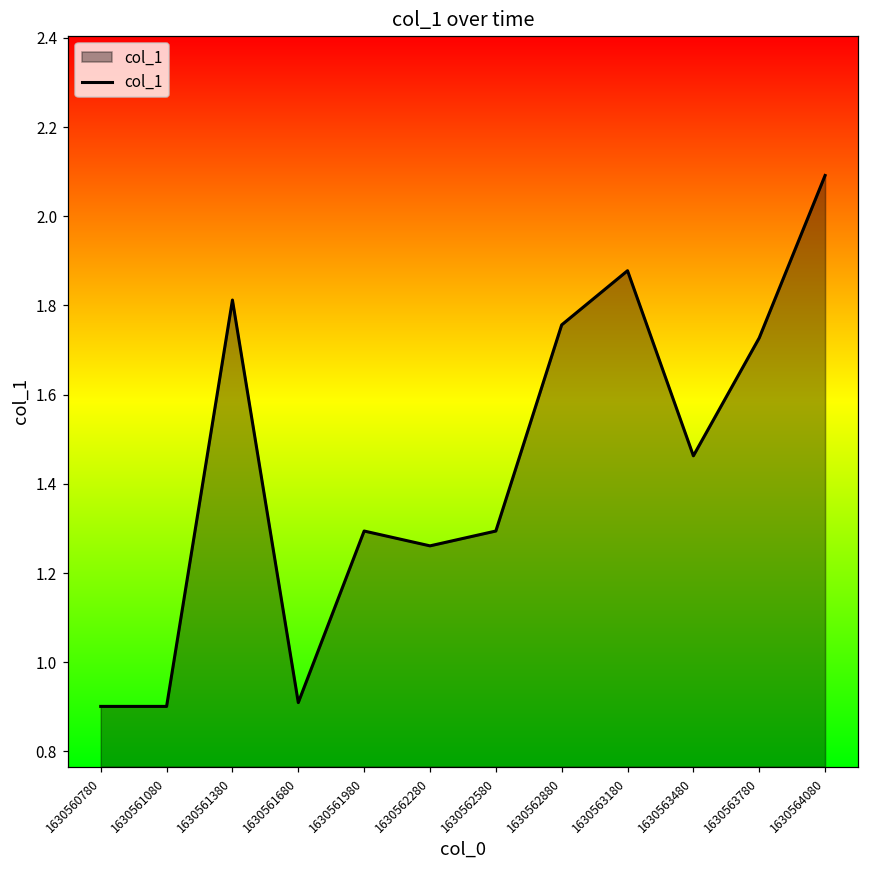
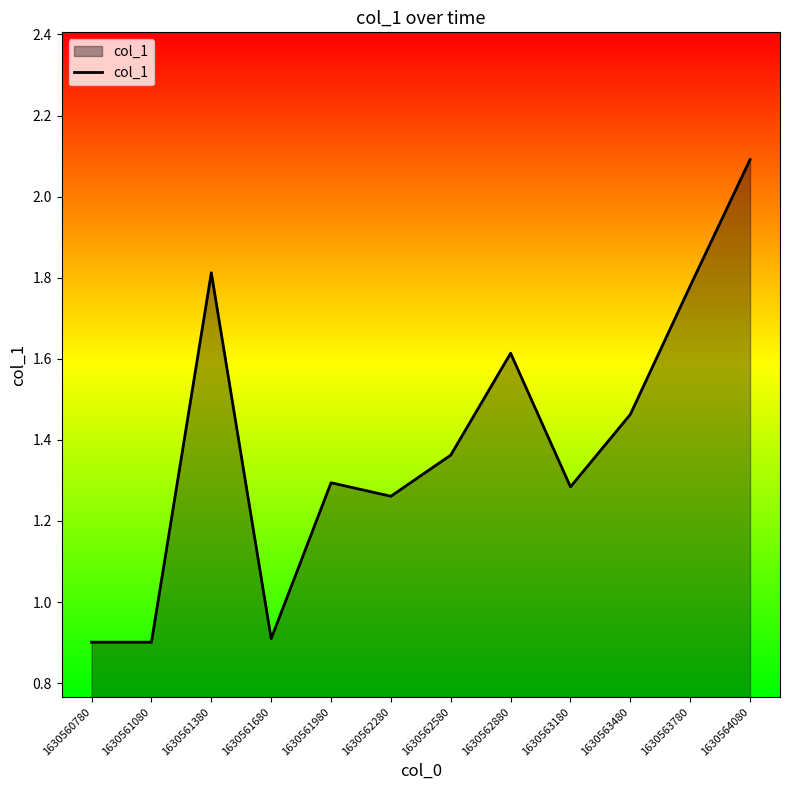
1630562580: 1.29 -> 1.36
1630562880: 1.76 -> 1.61
1630563180: 1.88 -> 1.28
1630563780: 1.73 -> 1.78
